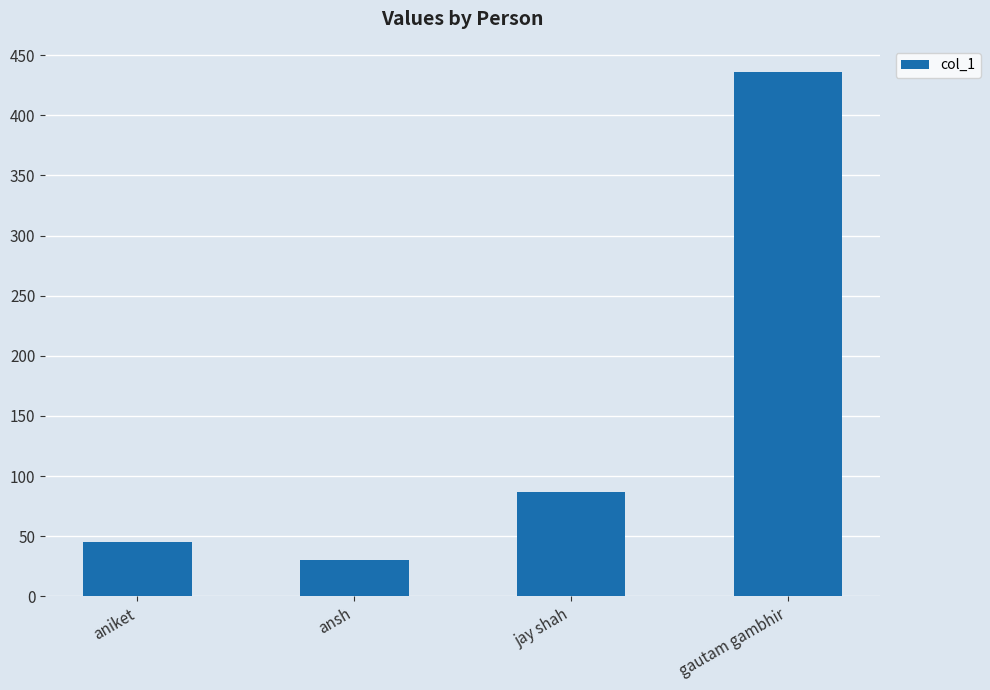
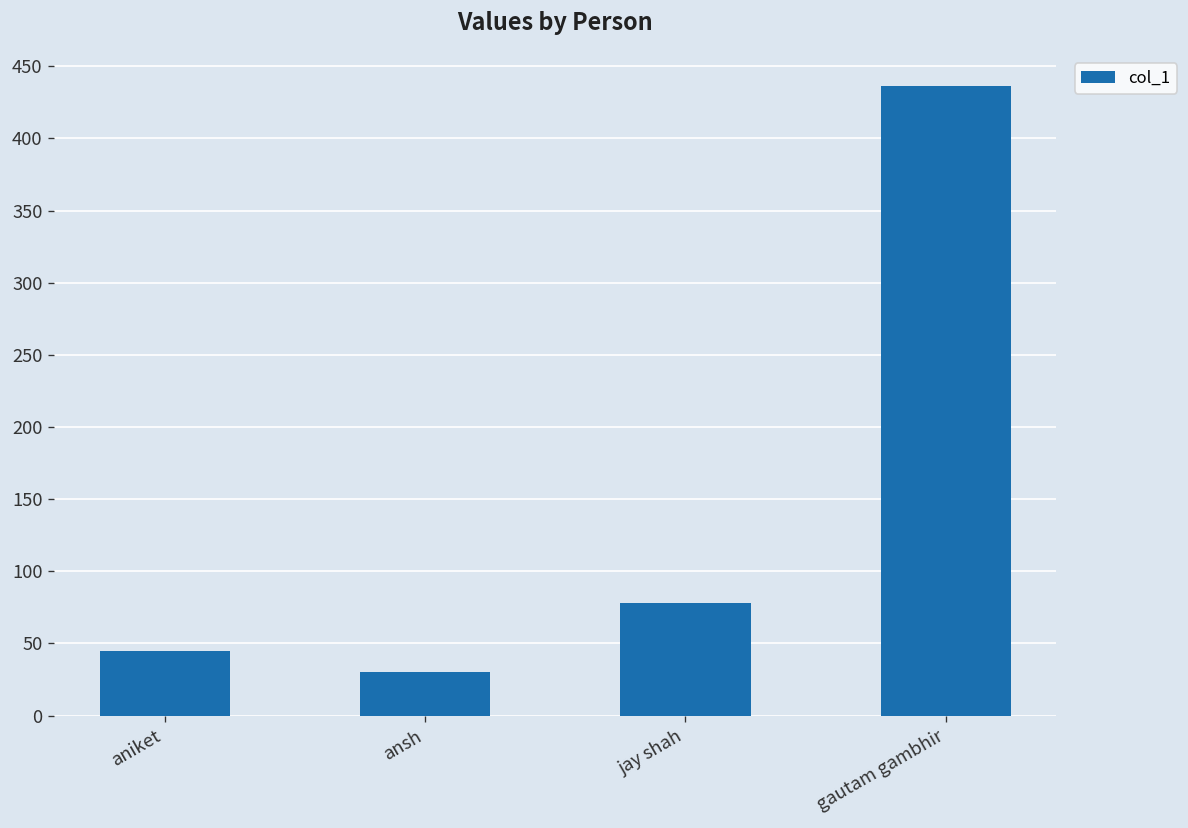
jay shah: 87 -> 78
